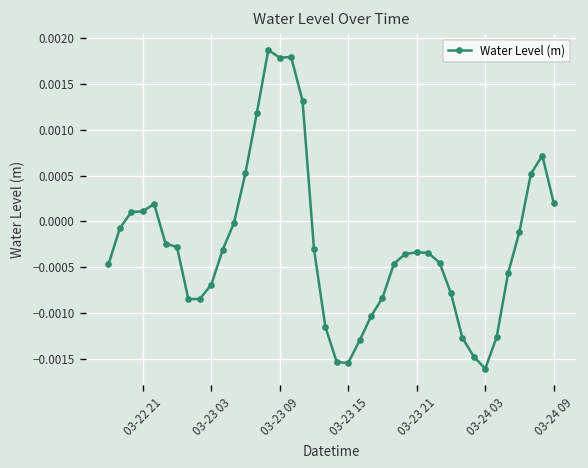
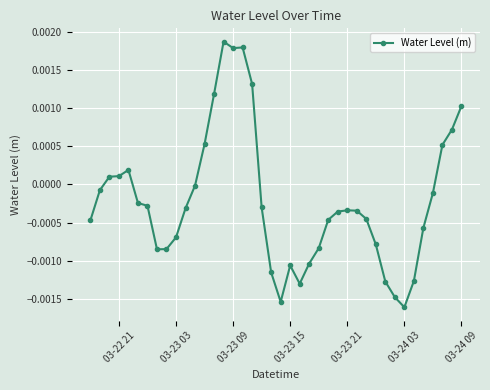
03-23 15: -0.0015 -> -0.0011
03-24 09: 0.0002 -> 0.0010
